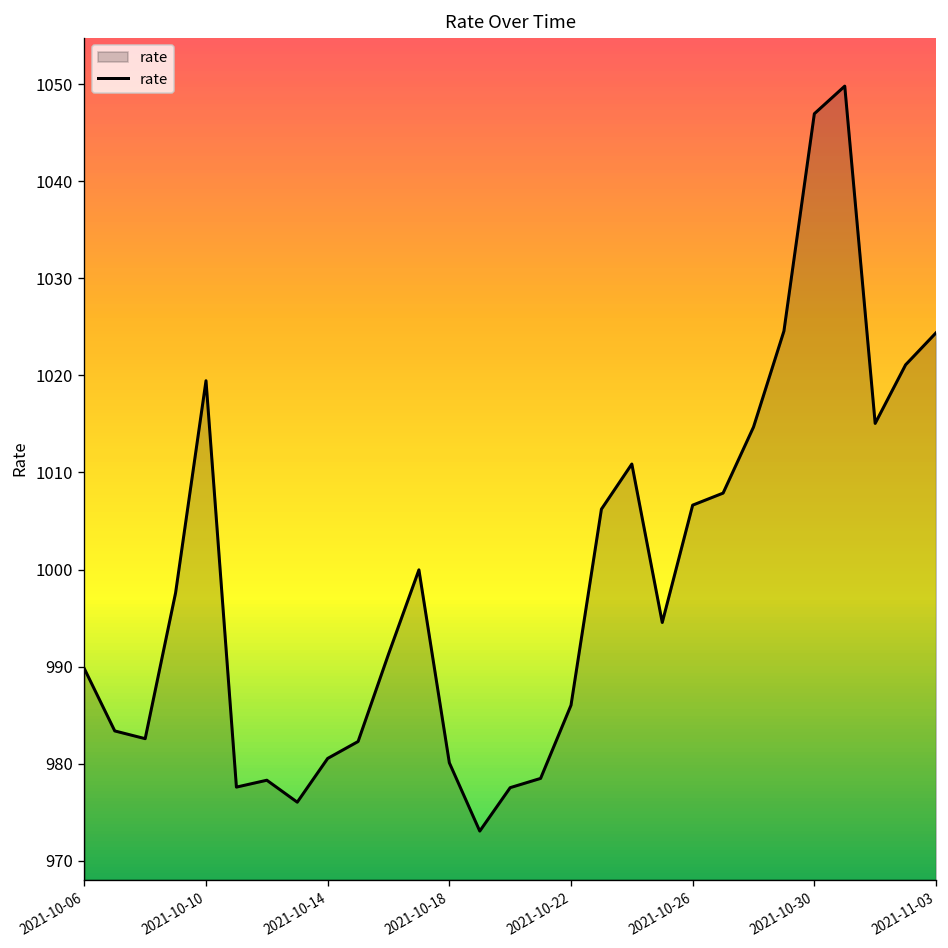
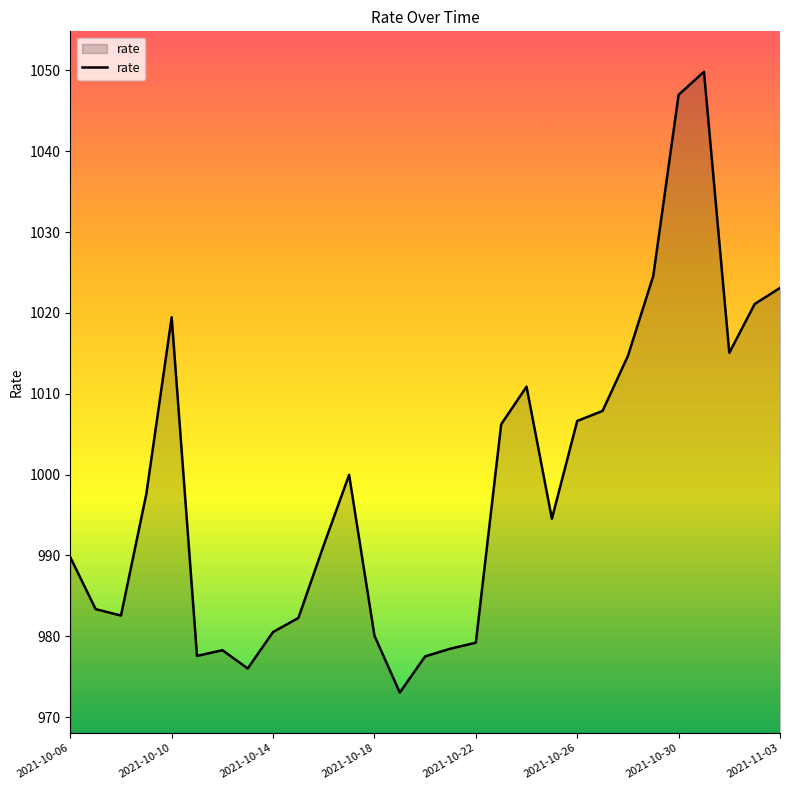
2021-10-22: 986 -> 979
2021-11-03: 1024 -> 1023
